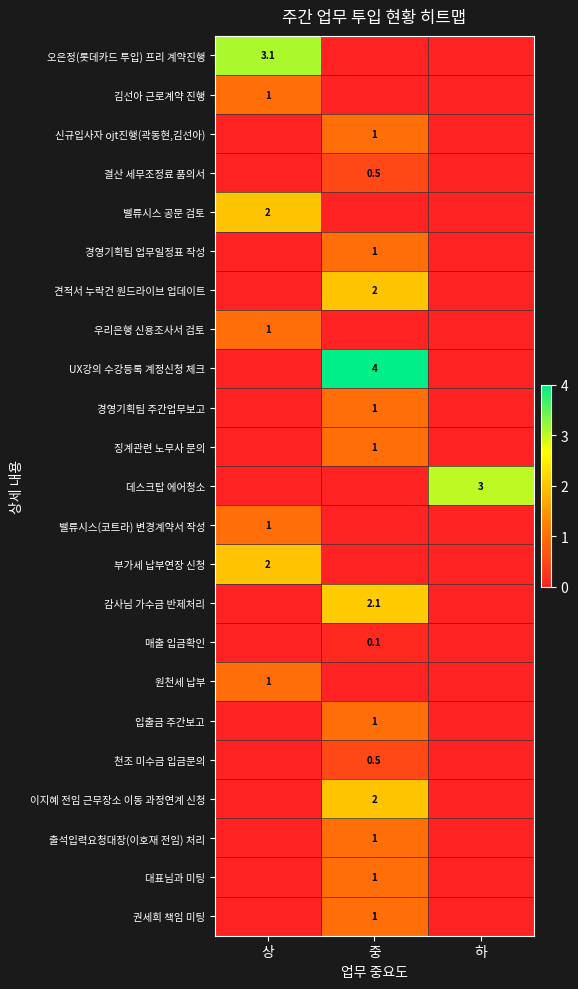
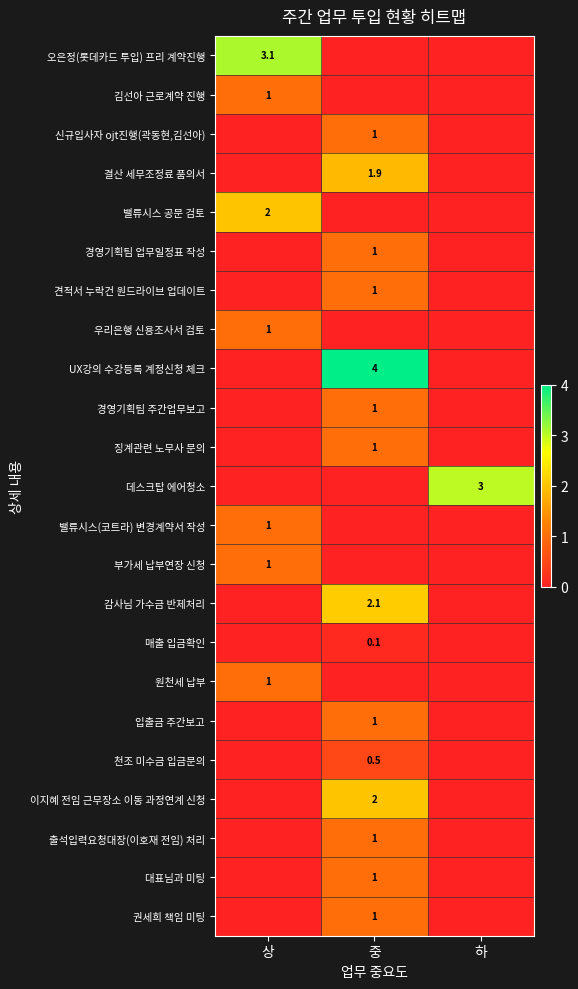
결산 세무조정료 품의서, 중: 0.5 -> 1.9
견적서 누락건 원드라이브 업데이트, 중: 2 -> 1
부가세 납부연장 신청, 상: 2 -> 1
